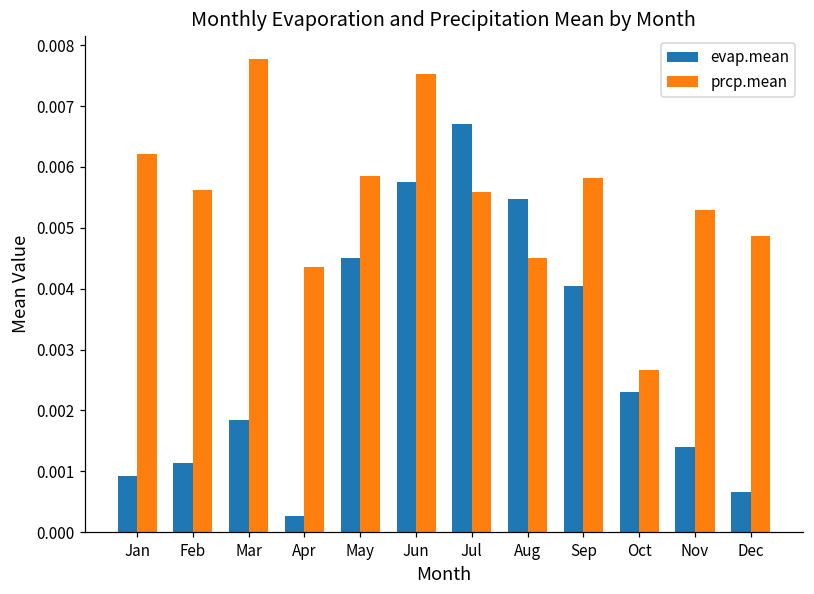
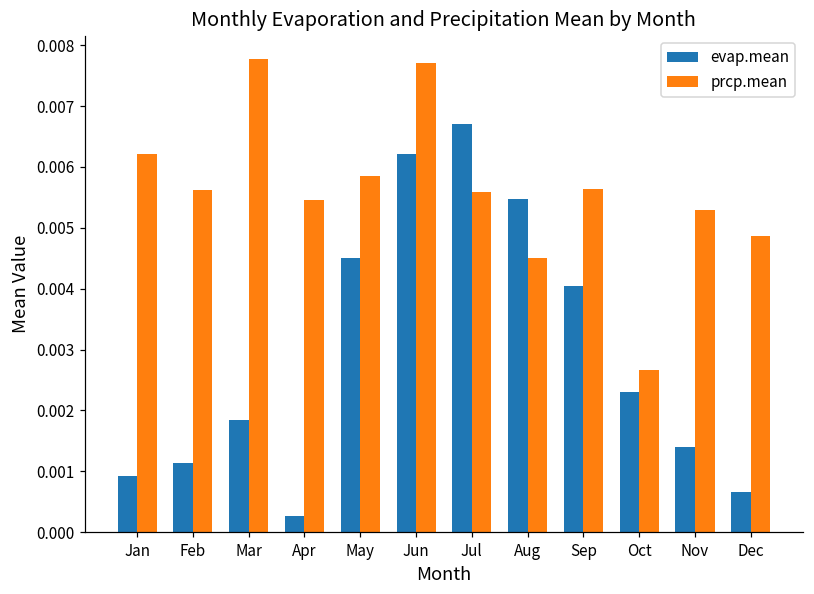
prcp.mean, Apr: 0.0044 -> 0.0055
evap.mean, Jun: 0.0058 -> 0.0062
prcp.mean, Jun: 0.0075 -> 0.0077
prcp.mean, Sep: 0.0058 -> 0.0056
